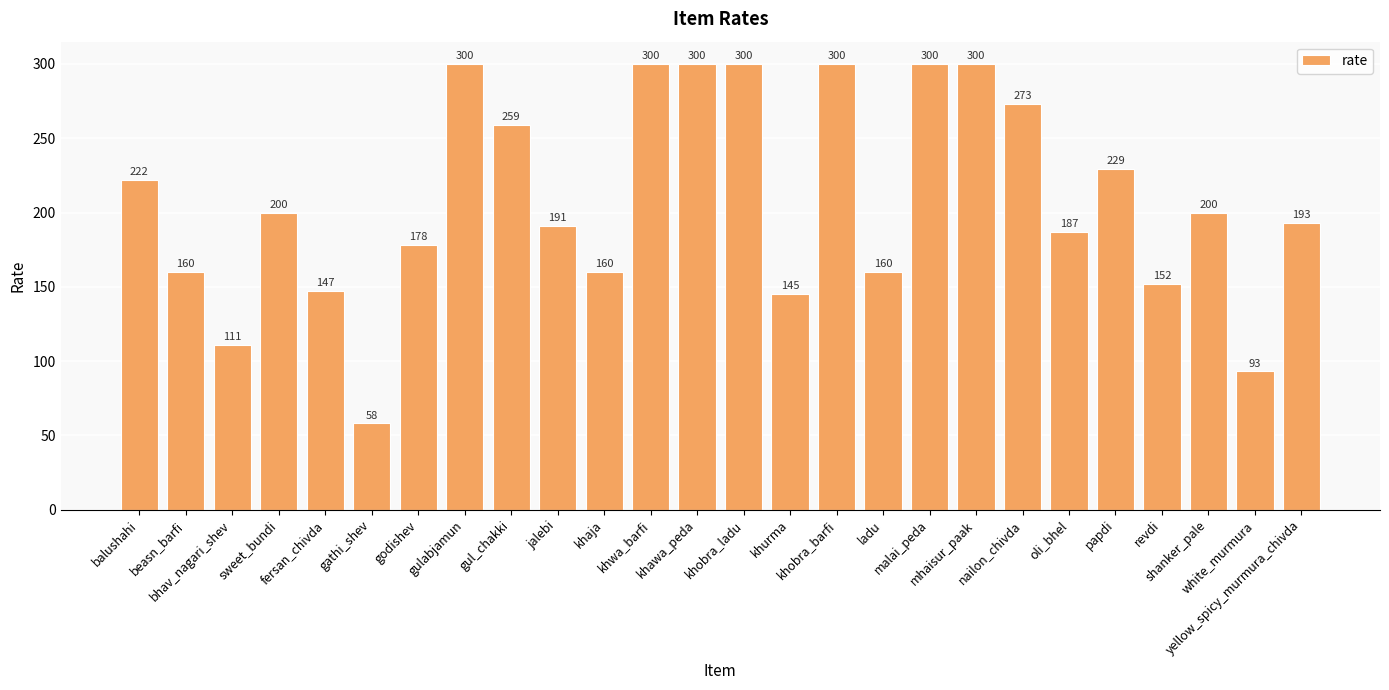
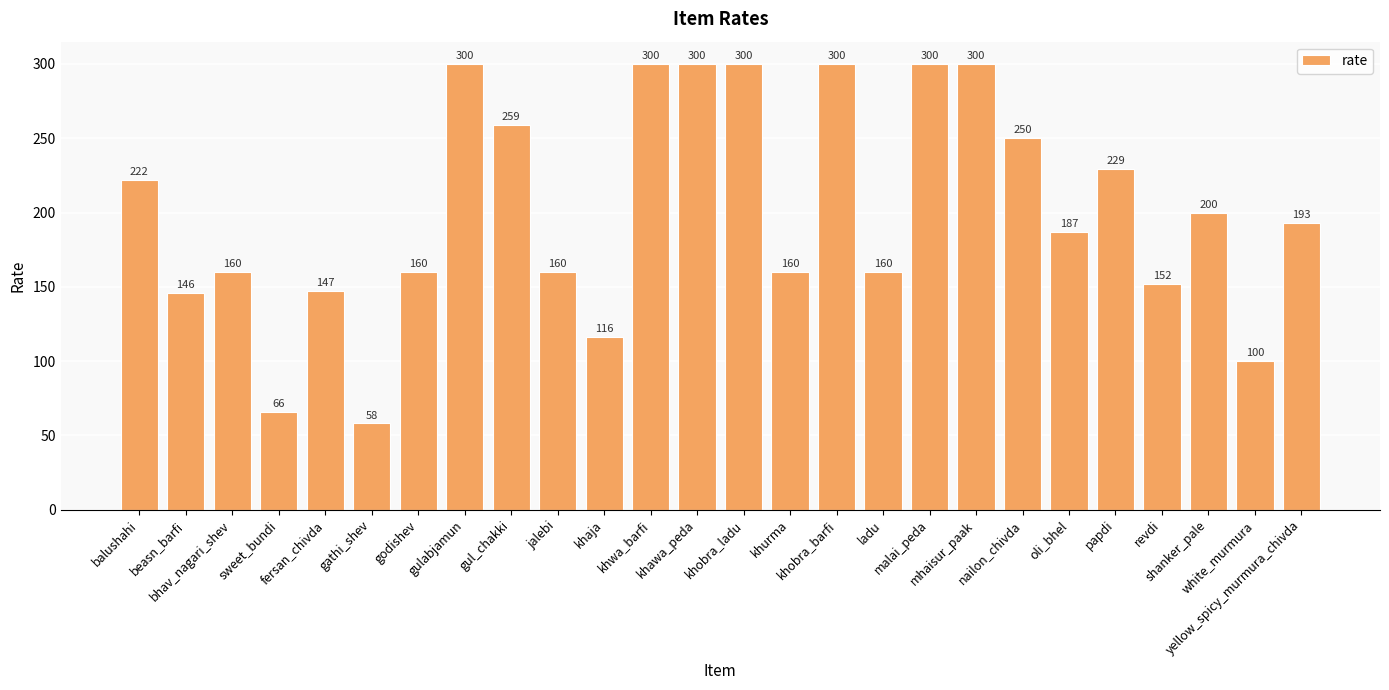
beasn_barfi: 160 -> 146
bhav_nagari_shev: 111 -> 160
sweet_bundi: 200 -> 66
godishev: 178 -> 160
jalebi: 191 -> 160
khaja: 160 -> 116
khurma: 145 -> 160
nailon_chivda: 273 -> 250
white_murmura: 93 -> 100
